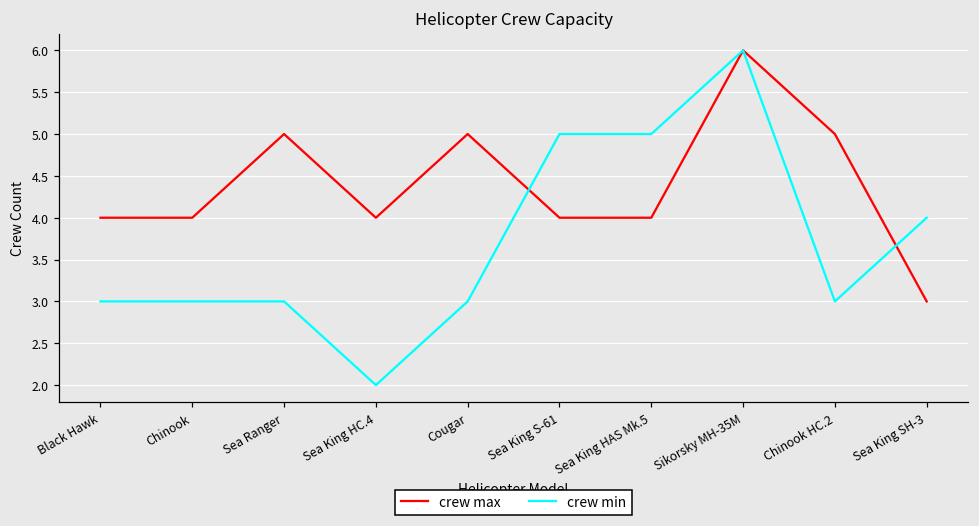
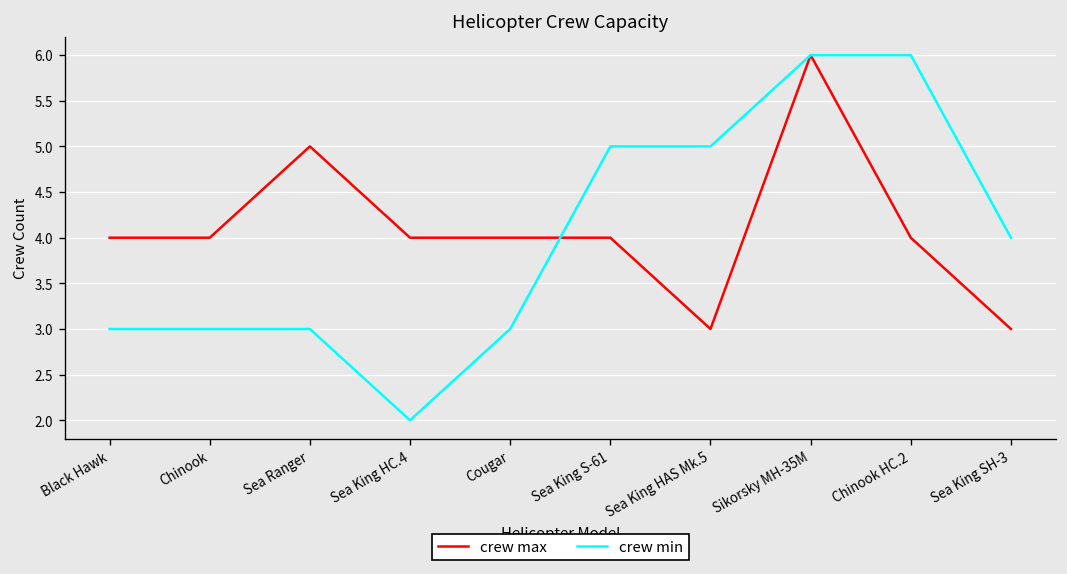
crew max, Cougar: 5 -> 4
crew max, Sea King HAS Mk.5: 4 -> 3
crew max, Chinook HC.2: 5 -> 4
crew min, Chinook HC.2: 3 -> 6
